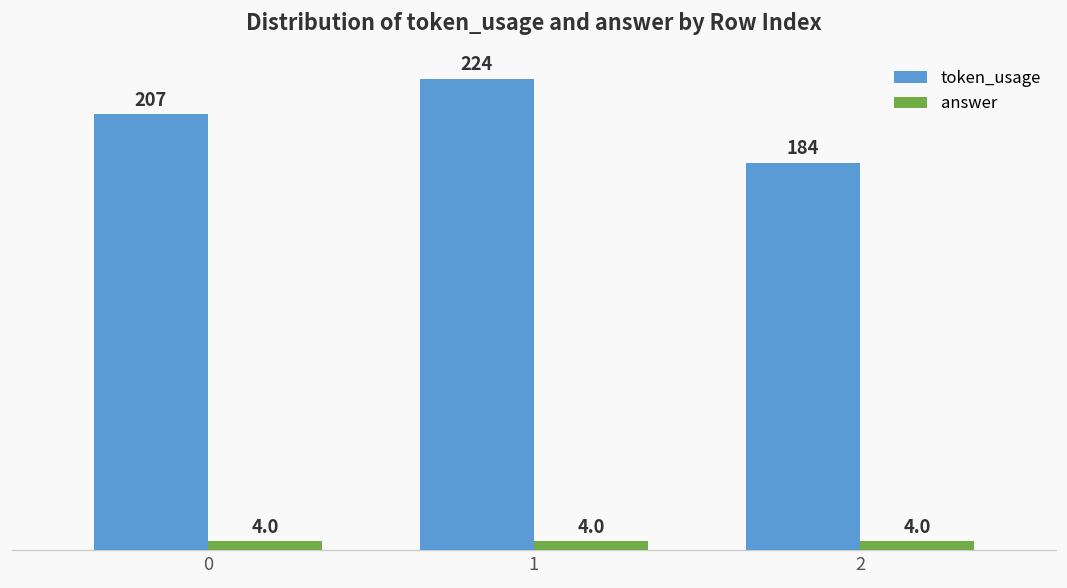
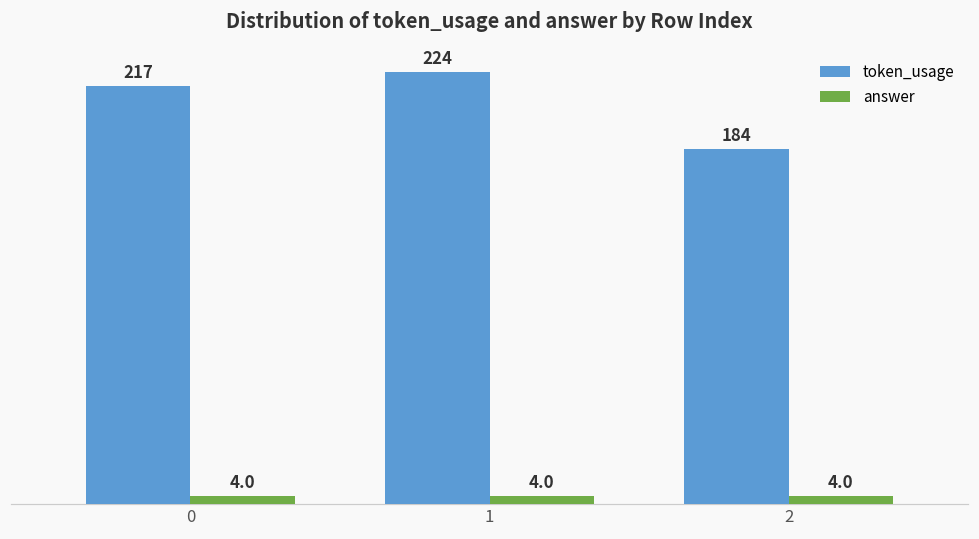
token_usage, 0: 207 -> 217
